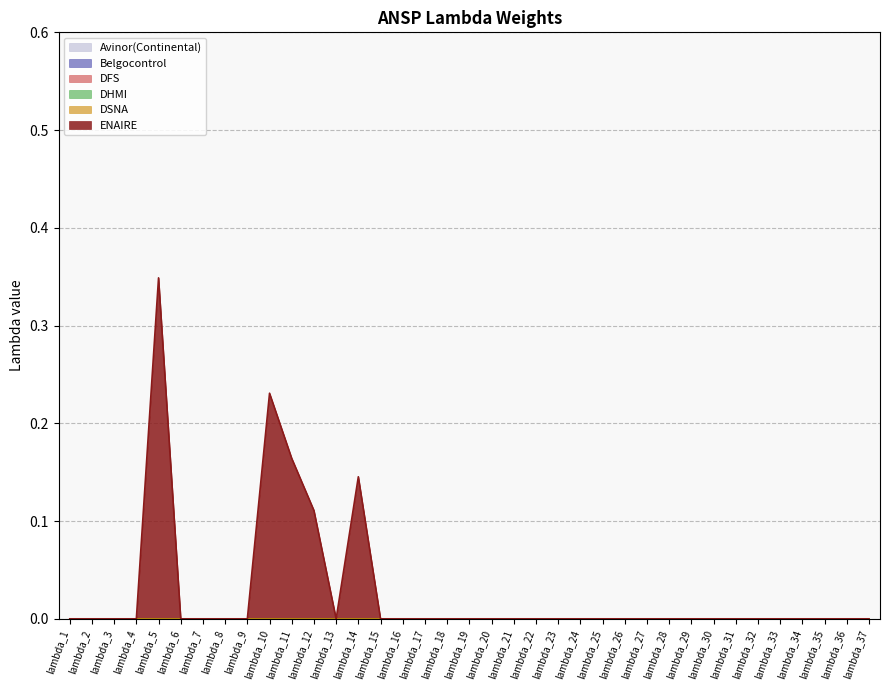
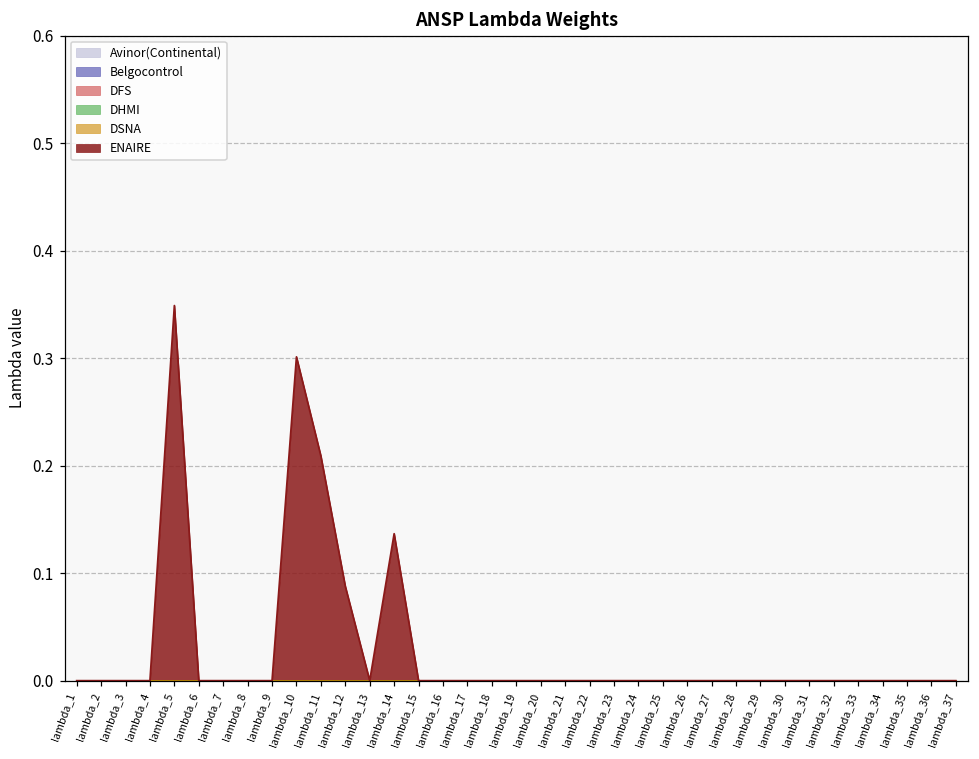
ENAIRE, lambda_10: 0.23 -> 0.30
ENAIRE, lambda_11: 0.16 -> 0.21
ENAIRE, lambda_12: 0.11 -> 0.09
ENAIRE, lambda_14: 0.15 -> 0.14
